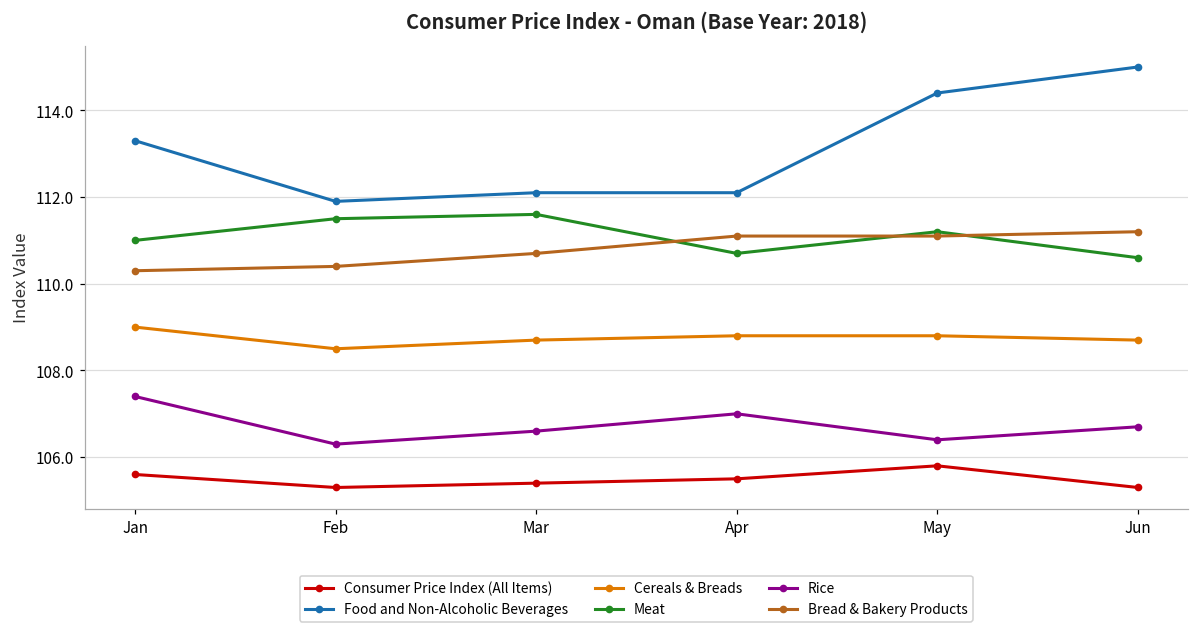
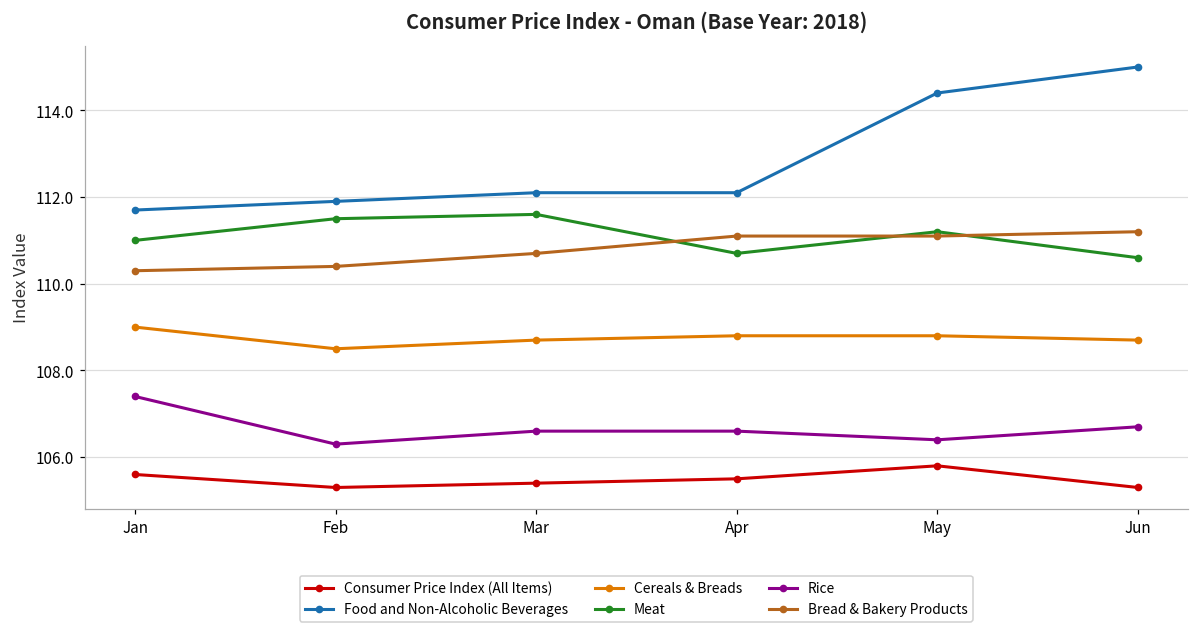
Food and Non-Alcoholic Beverages, Jan: 113.3 -> 111.7
Rice, Apr: 107.0 -> 106.6
